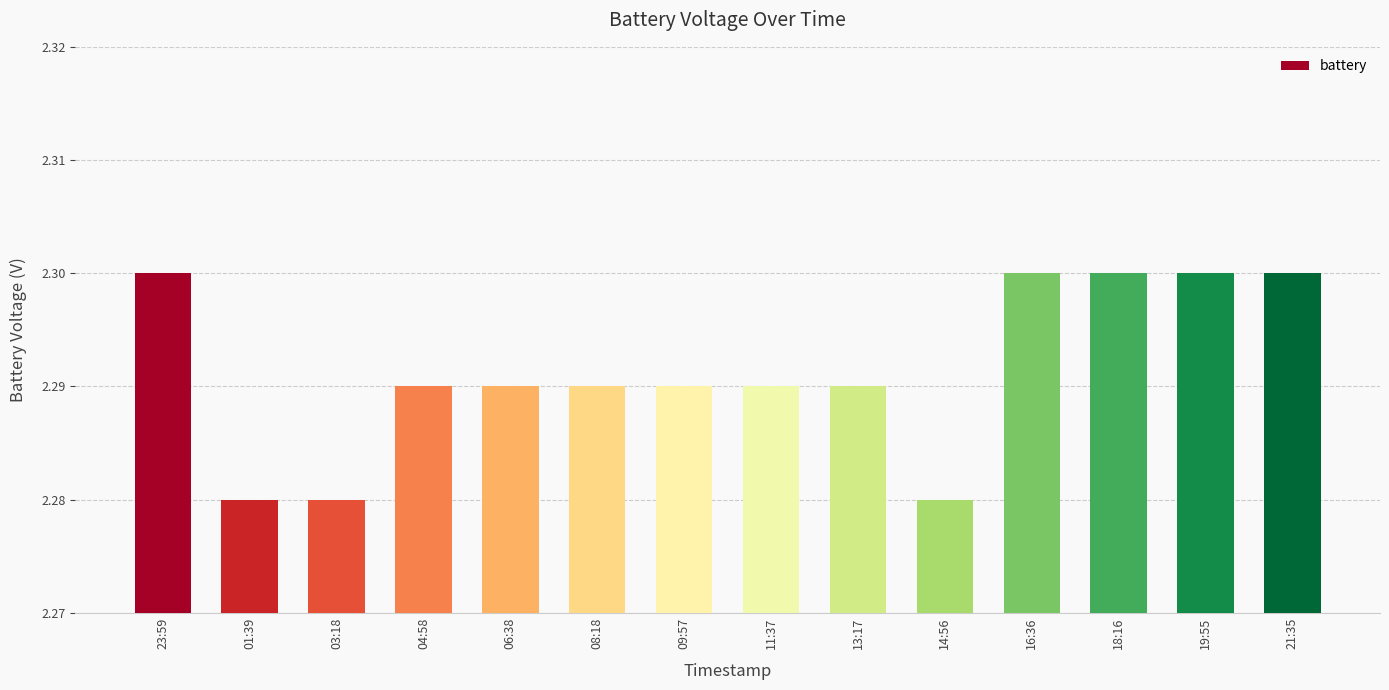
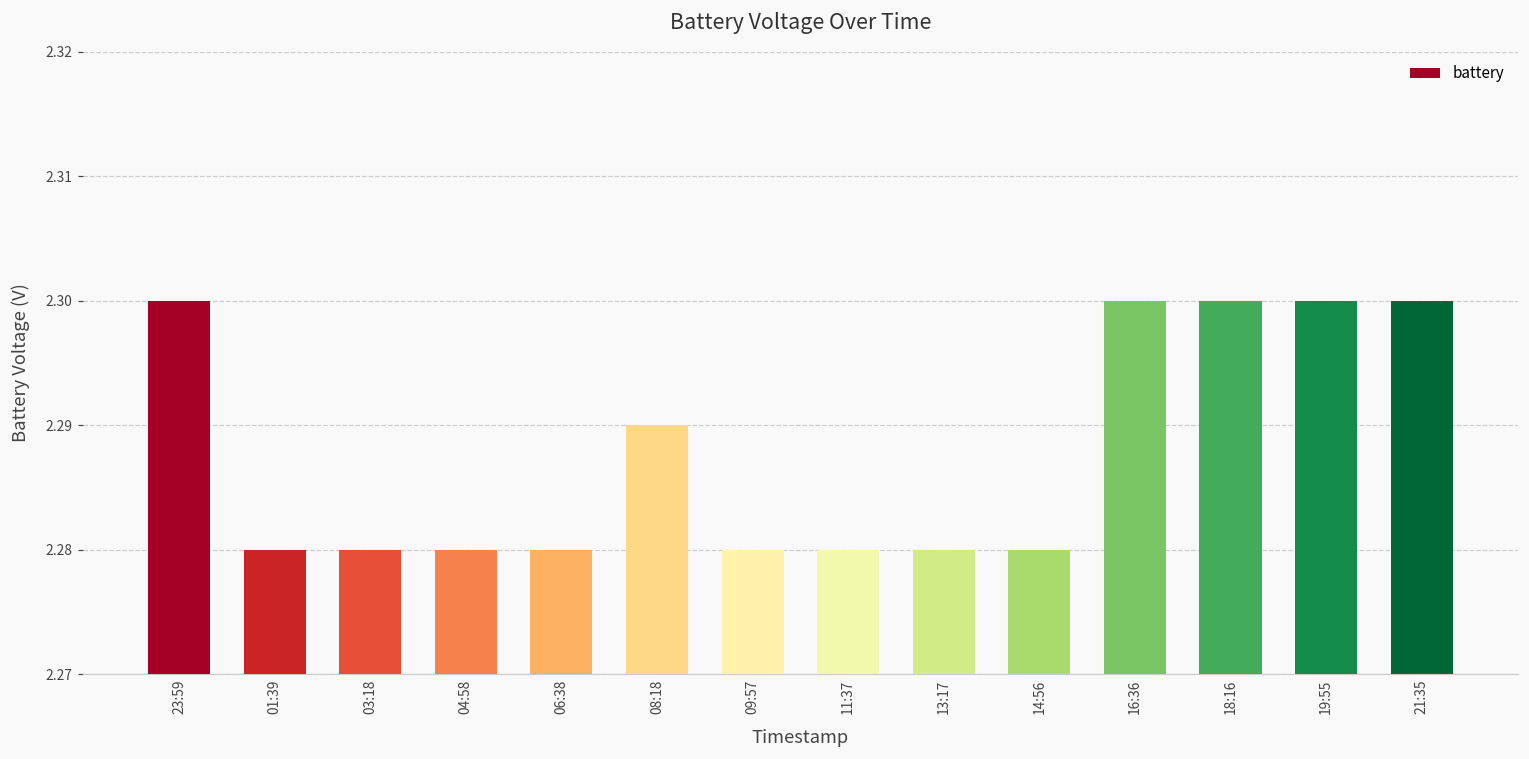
04:58: 2.29 -> 2.28
06:38: 2.29 -> 2.28
09:57: 2.29 -> 2.28
11:37: 2.29 -> 2.28
13:17: 2.29 -> 2.28
